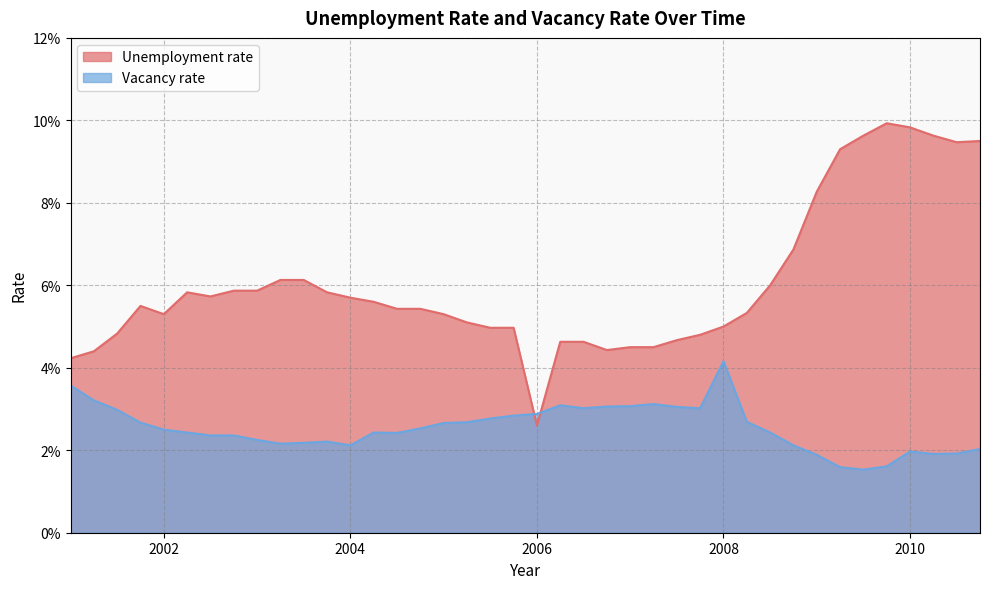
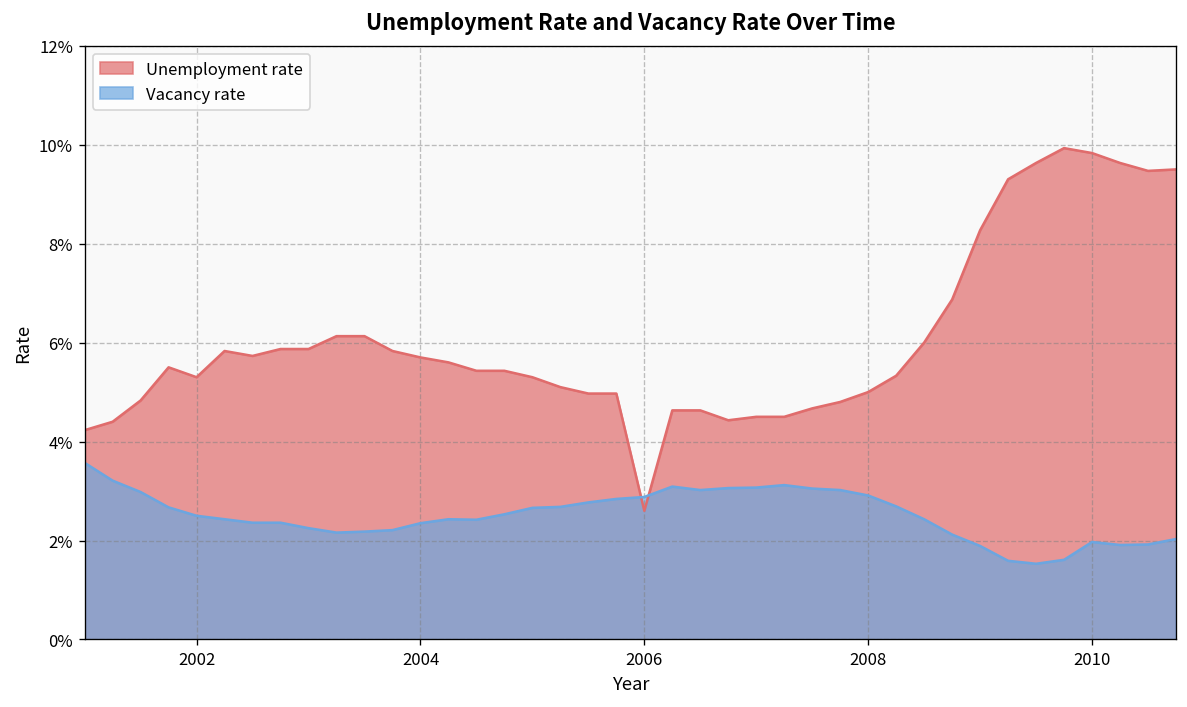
Vacancy rate, 2004: 2.1% -> 2.4%
Vacancy rate, 2008: 4.2% -> 2.9%
